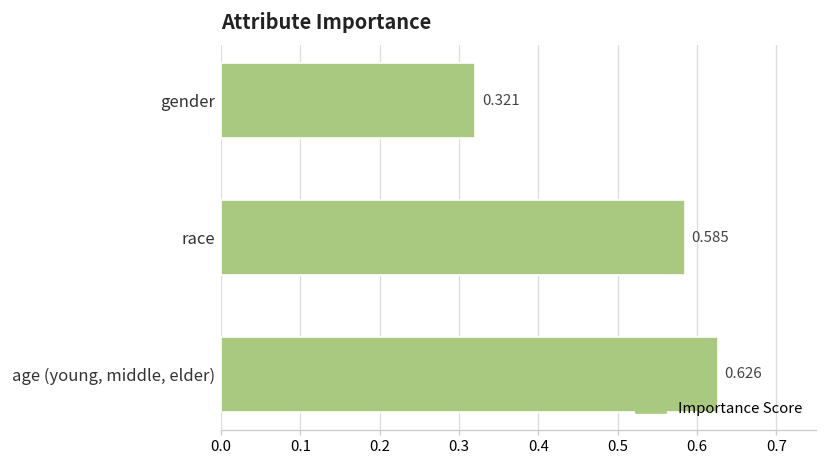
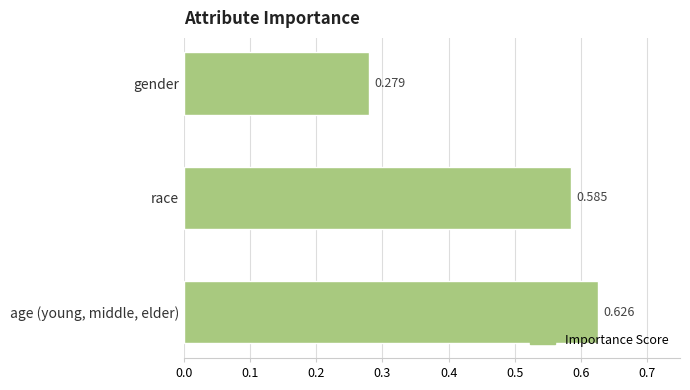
gender: 0.321 -> 0.279
